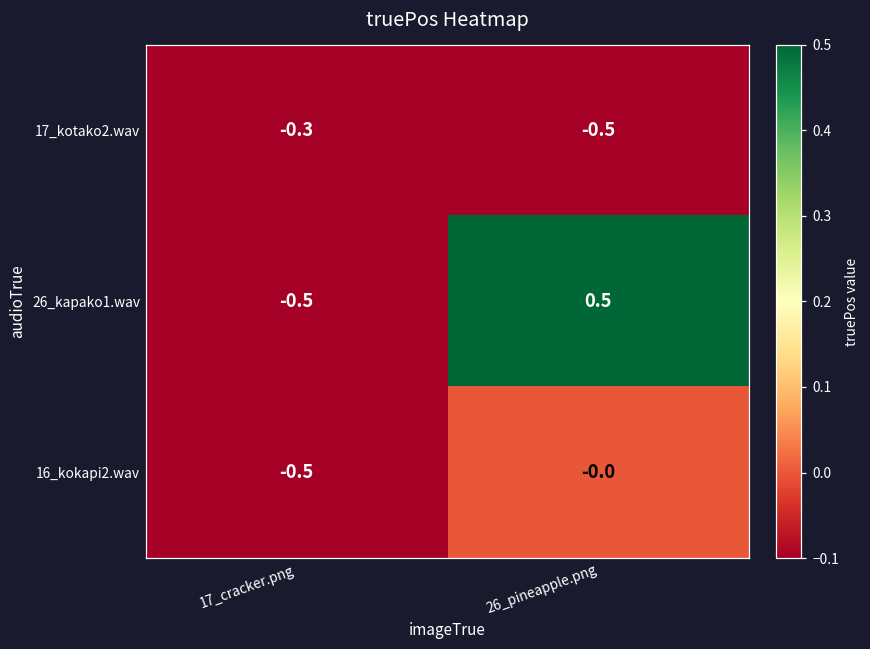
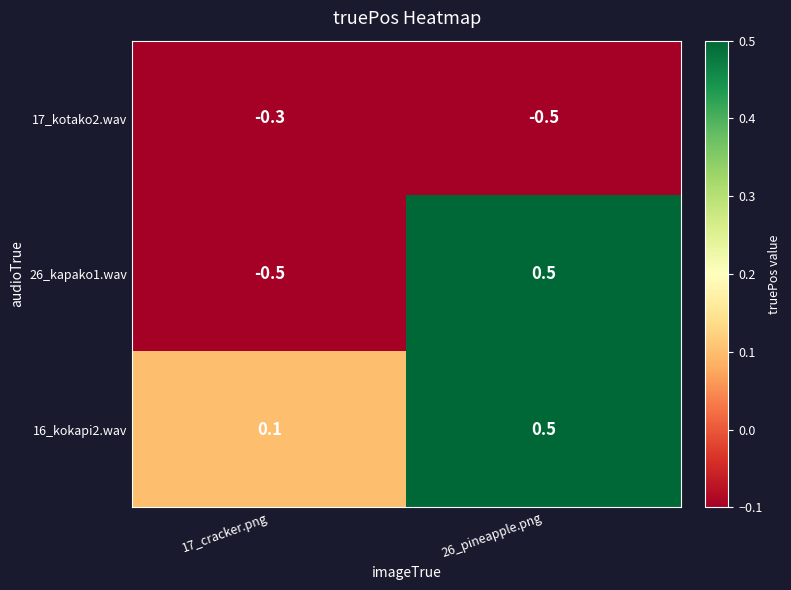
16_kokapi2.wav, 17_cracker.png: -0.5 -> 0.1
16_kokapi2.wav, 26_pineapple.png: -0.0 -> 0.5
